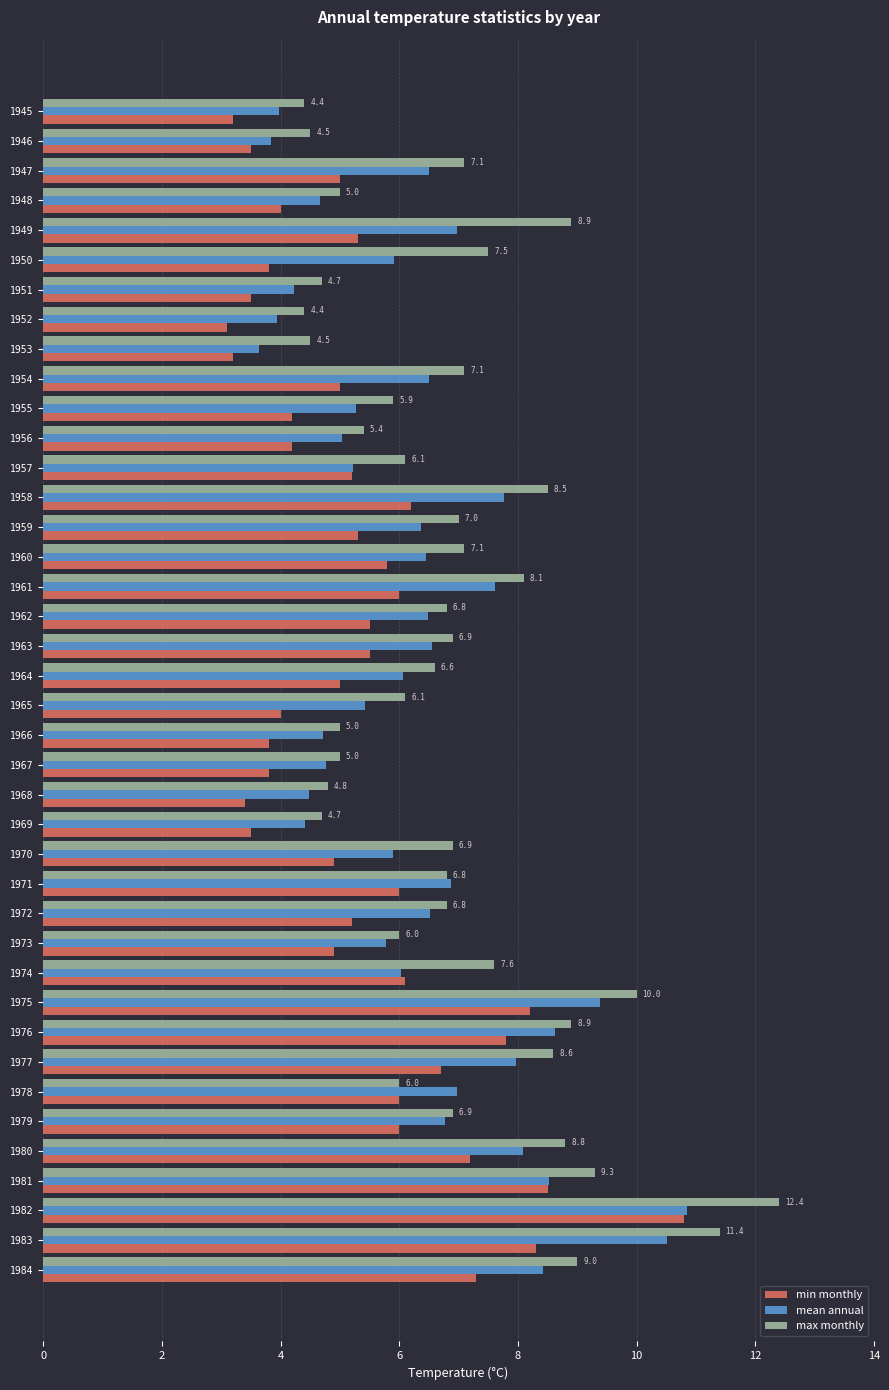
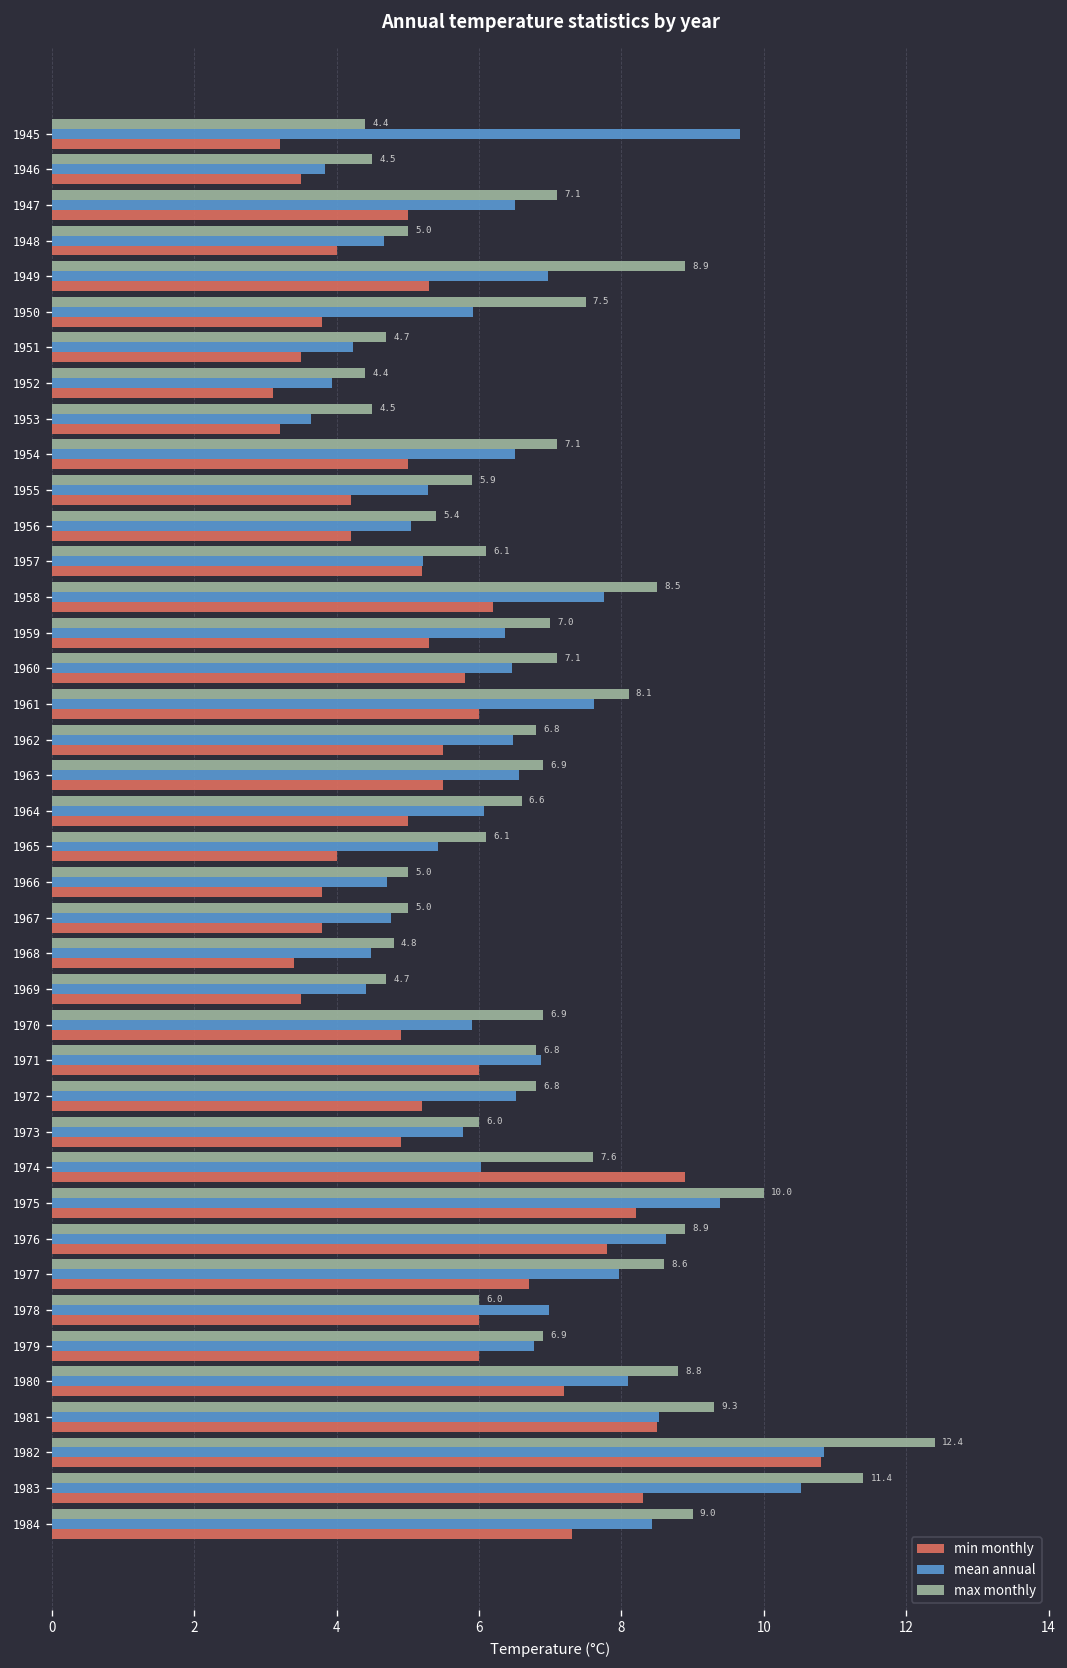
mean annual, 1945: 4.0 -> 9.7
min monthly, 1974: 6.1 -> 8.9
